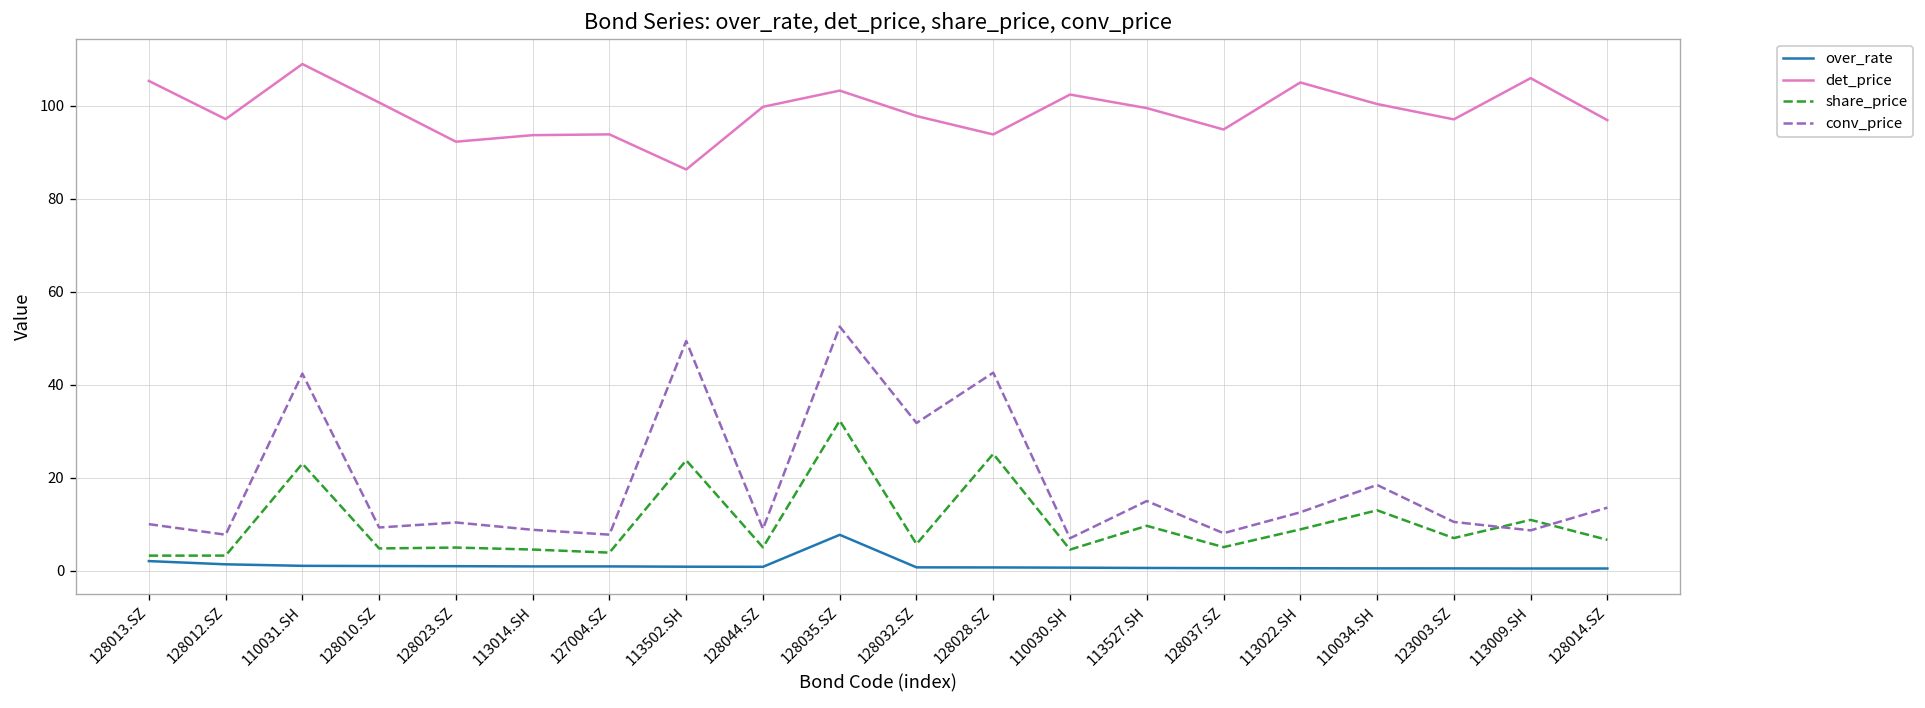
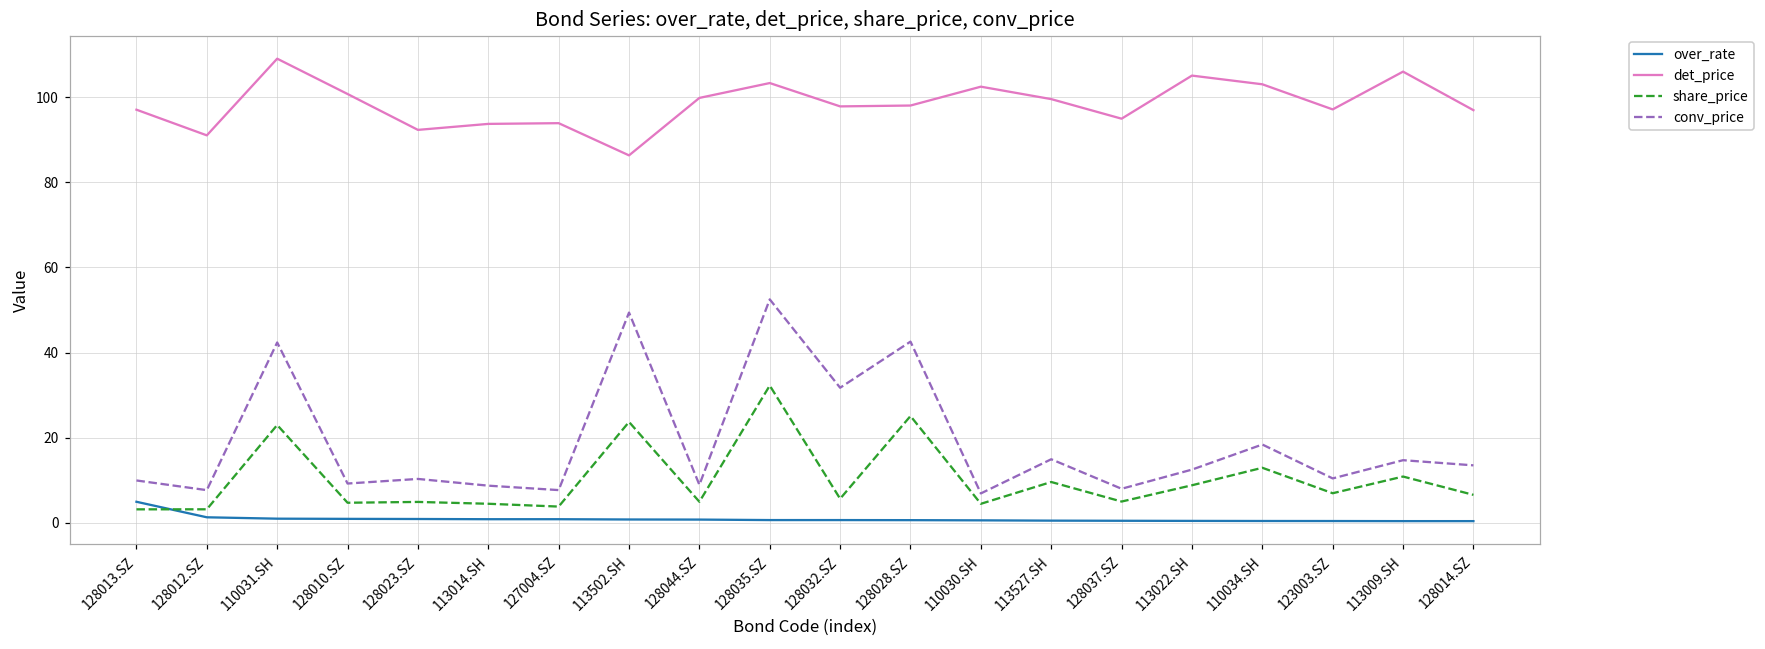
over_rate, 128013.SZ: 2 -> 5
det_price, 128013.SZ: 105 -> 97
det_price, 128012.SZ: 97 -> 91
over_rate, 128035.SZ: 8 -> 1
det_price, 128028.SZ: 94 -> 98
det_price, 110034.SH: 100 -> 103
conv_price, 113009.SH: 9 -> 15
